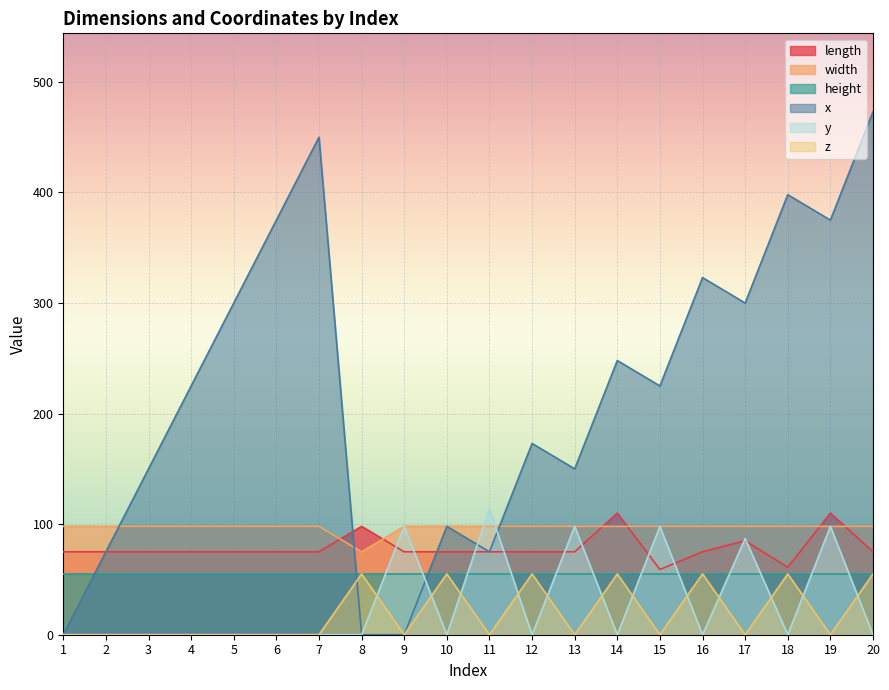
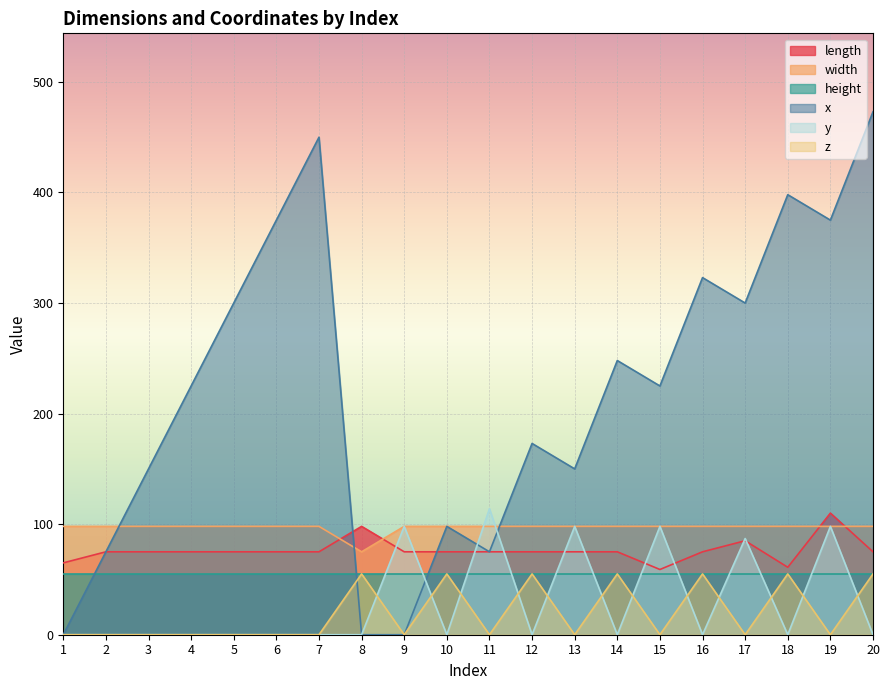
length, 1: 75 -> 65
length, 14: 110 -> 75
